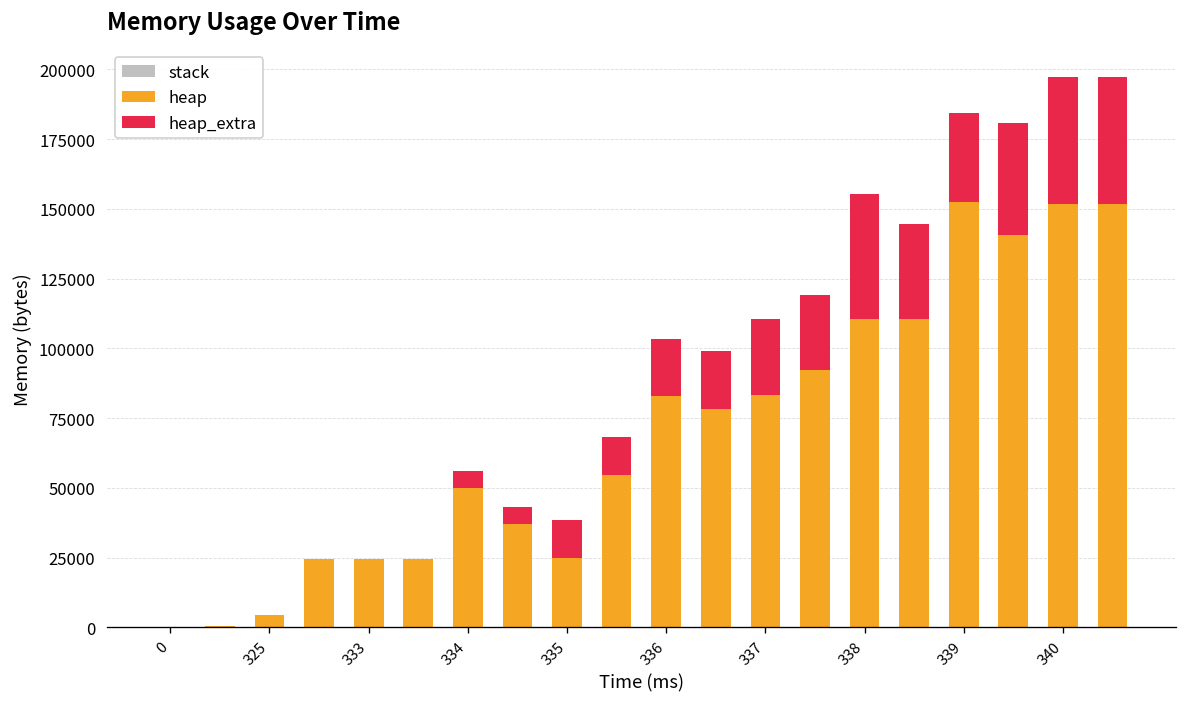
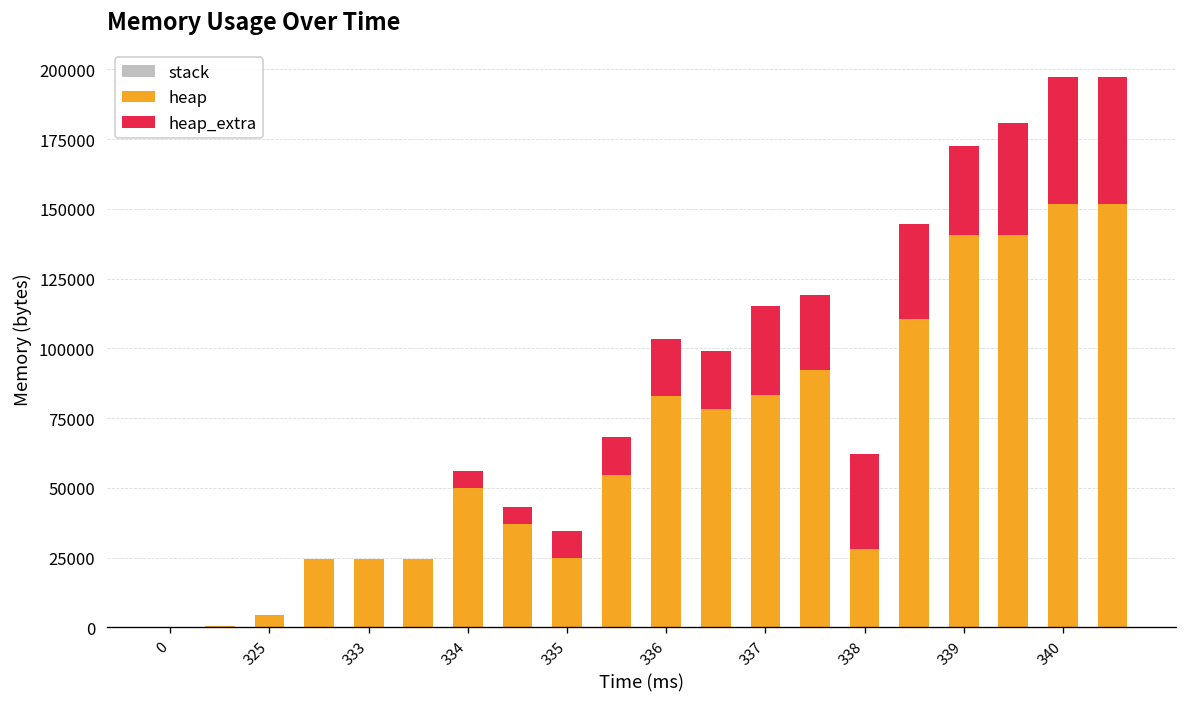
heap_extra, 335: 13000 -> 10000
heap_extra, 337: 27000 -> 32000
heap, 338: 110000 -> 28000
heap_extra, 338: 45000 -> 34000
heap, 339: 152000 -> 141000
